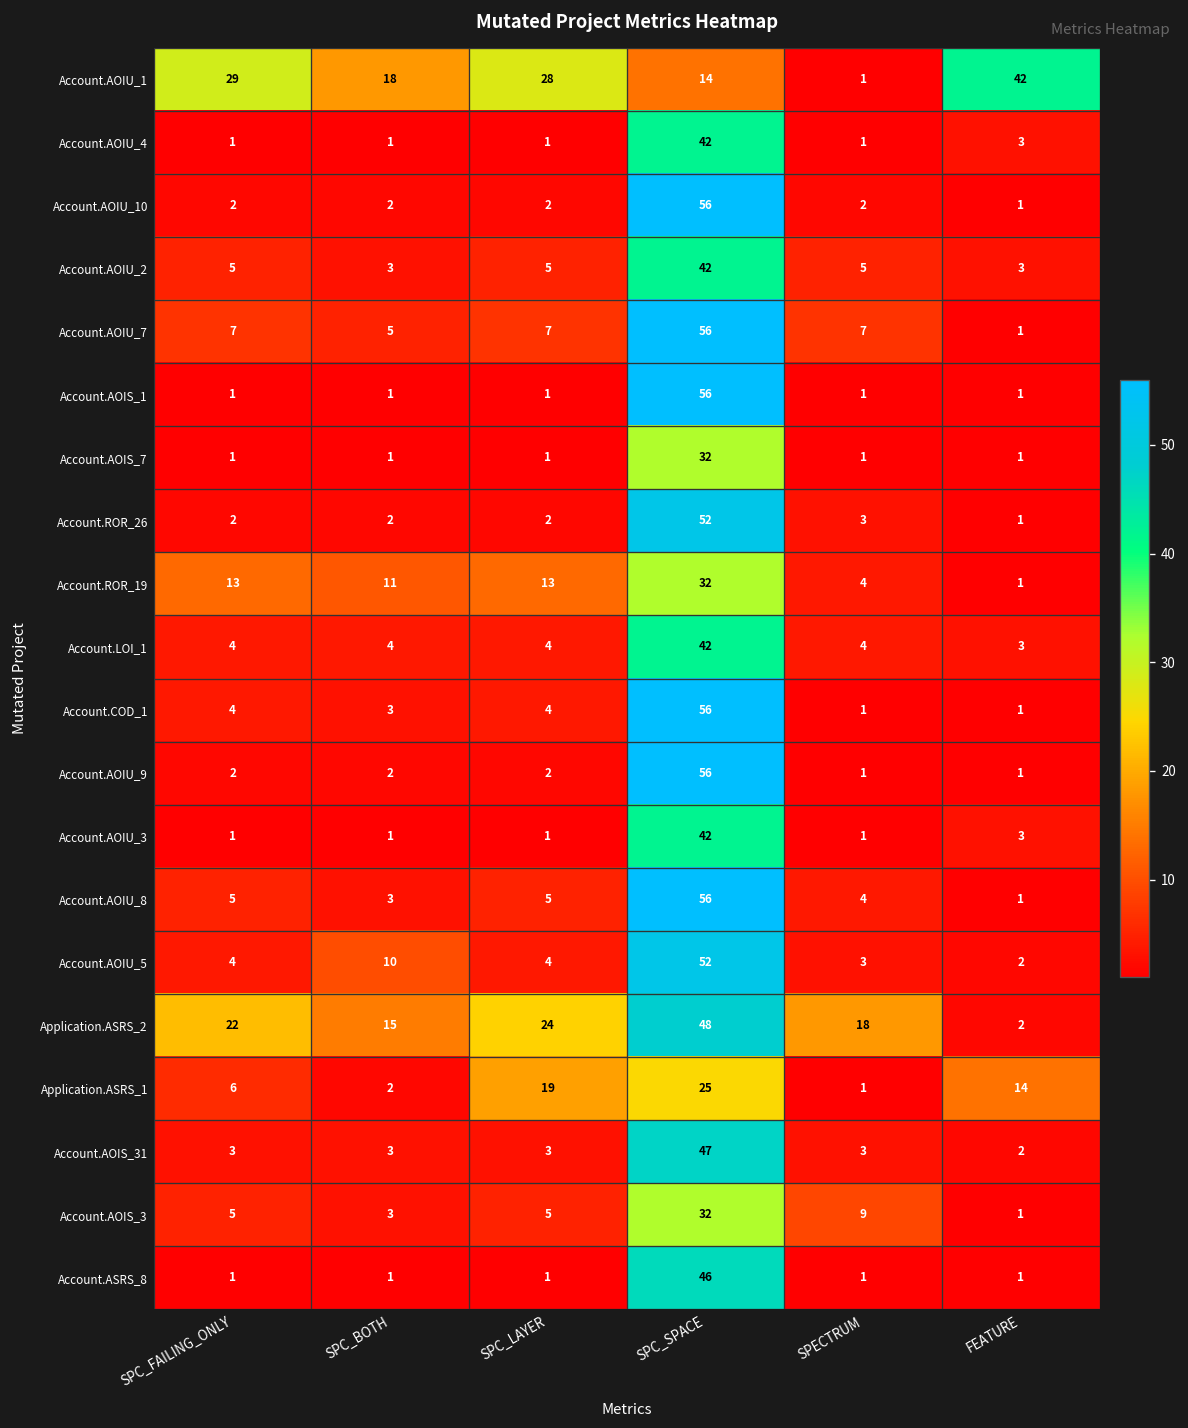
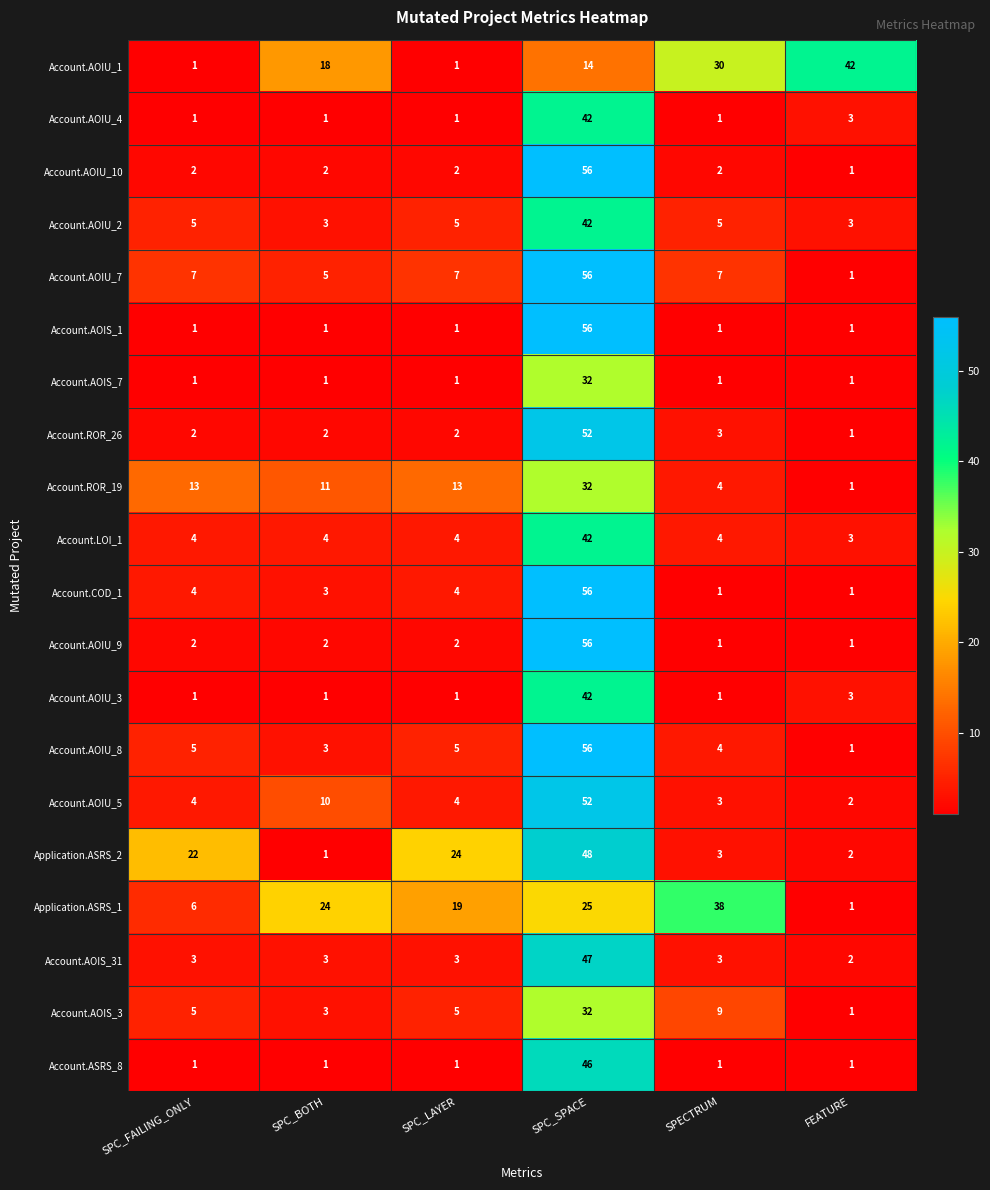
Account.AOIU_1, SPC_FAILING_ONLY: 29 -> 1
Account.AOIU_1, SPC_LAYER: 28 -> 1
Account.AOIU_1, SPECTRUM: 1 -> 30
Application.ASRS_2, SPC_BOTH: 15 -> 1
Application.ASRS_2, SPECTRUM: 18 -> 3
Application.ASRS_1, SPC_BOTH: 2 -> 24
Application.ASRS_1, SPECTRUM: 1 -> 38
Application.ASRS_1, FEATURE: 14 -> 1
